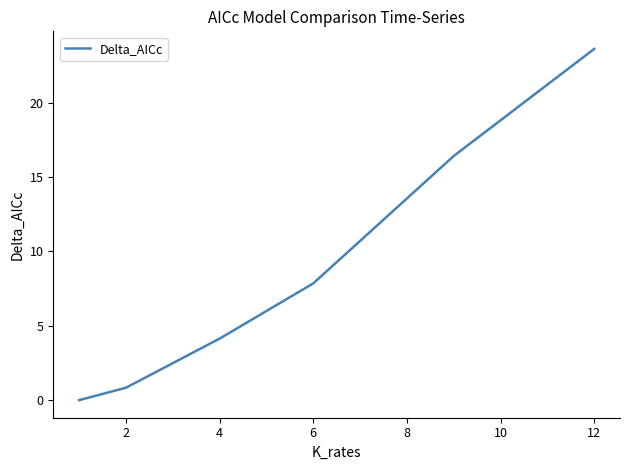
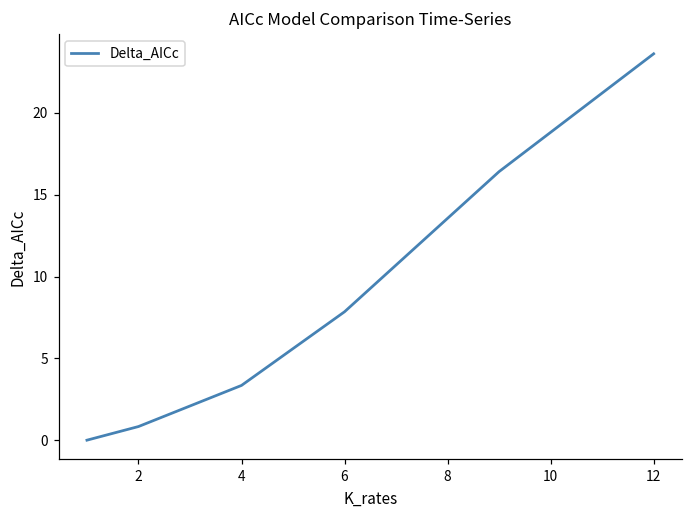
4: 4.1 -> 3.3
